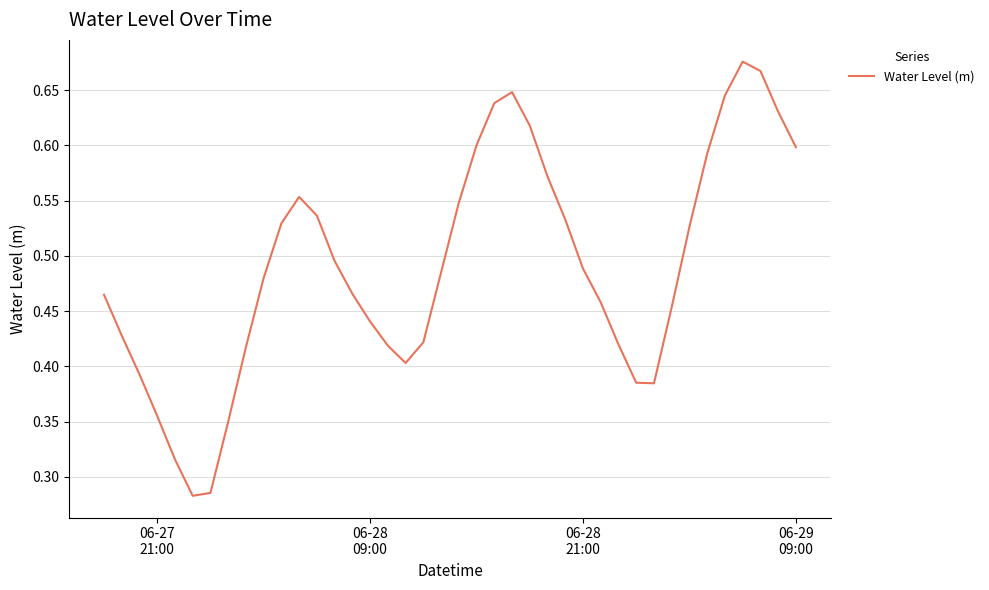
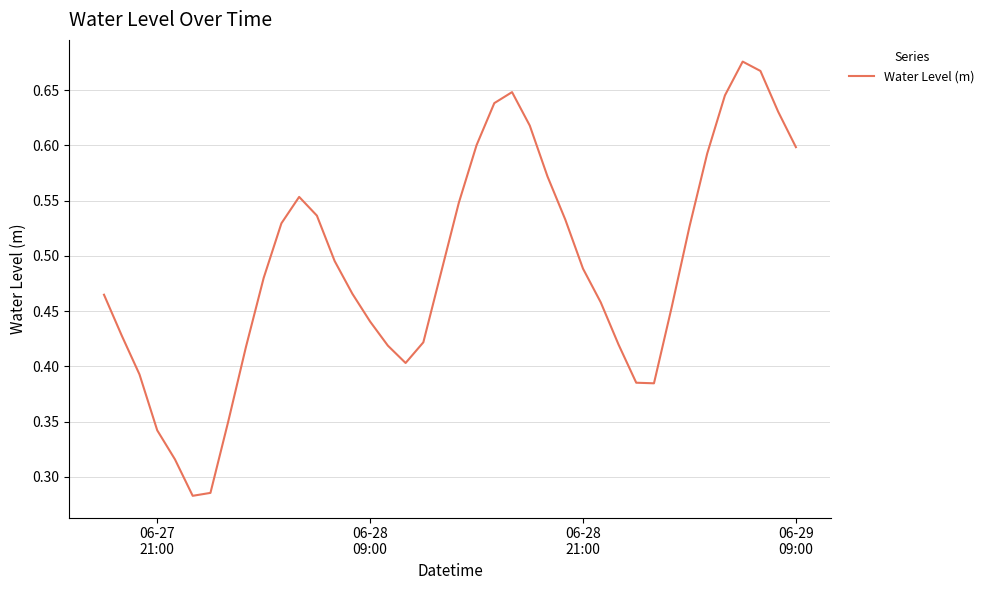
06-27 21:00: 0.355 -> 0.342
